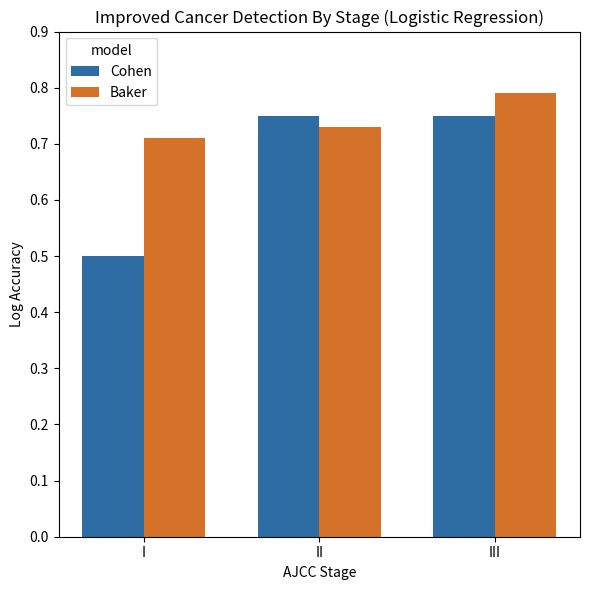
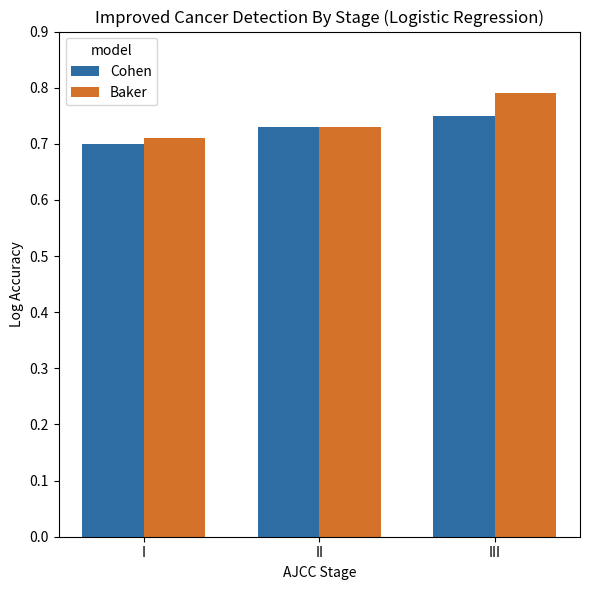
Cohen, I: 0.5 -> 0.7
Cohen, II: 0.75 -> 0.73
